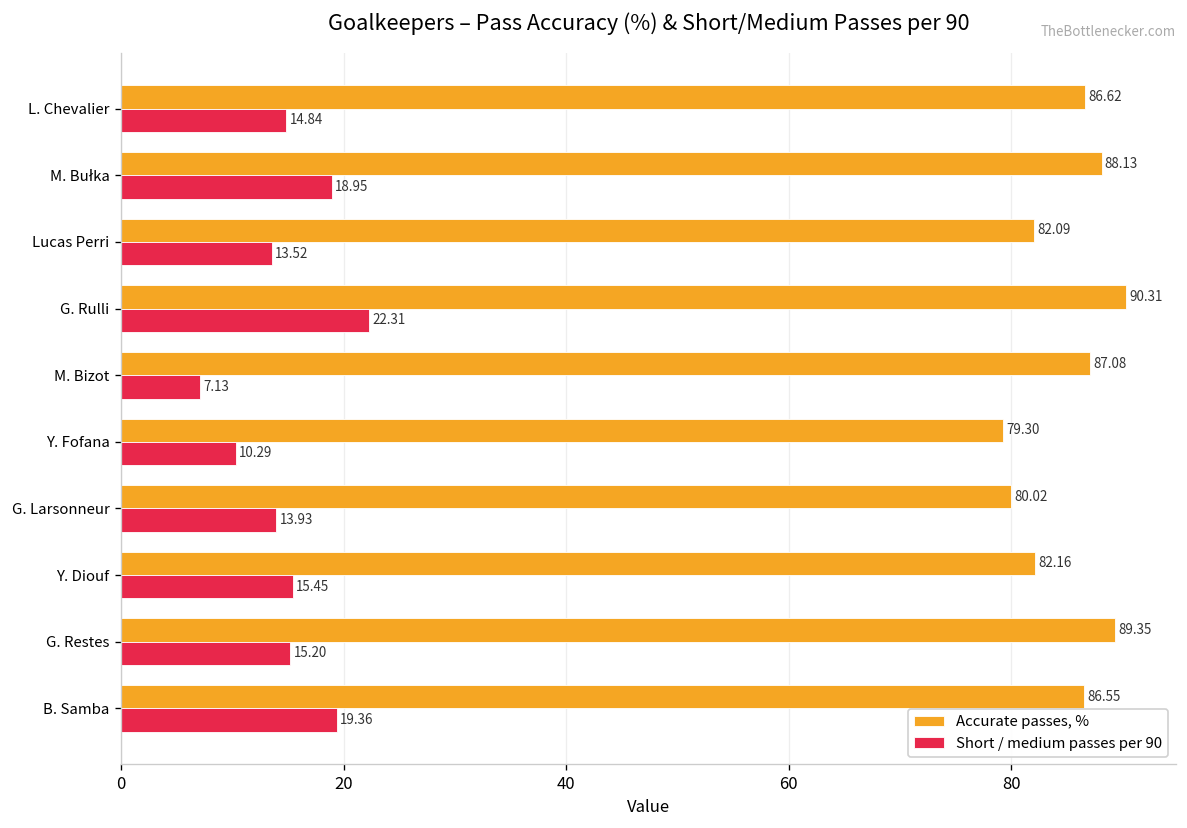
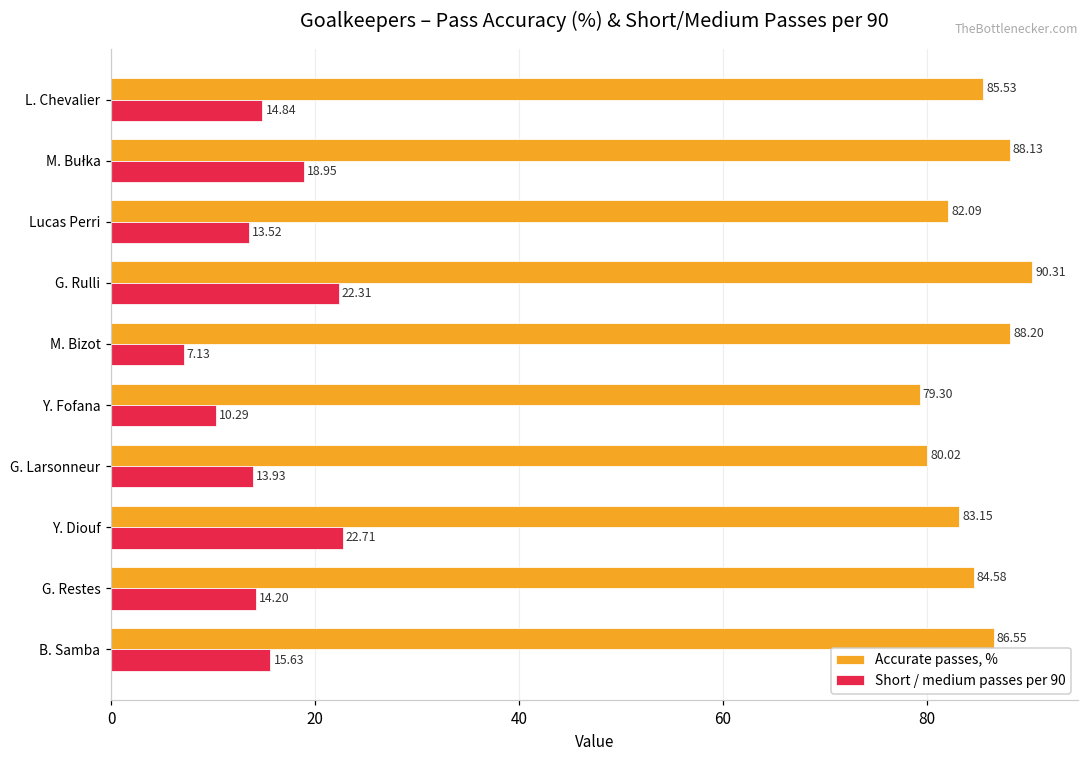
Accurate passes, %, L. Chevalier: 86.62 -> 85.53
Accurate passes, %, M. Bizot: 87.08 -> 88.20
Accurate passes, %, Y. Diouf: 82.16 -> 83.15
Short / medium passes per 90, Y. Diouf: 15.45 -> 22.71
Accurate passes, %, G. Restes: 89.35 -> 84.58
Short / medium passes per 90, G. Restes: 15.20 -> 14.20
Short / medium passes per 90, B. Samba: 19.36 -> 15.63
